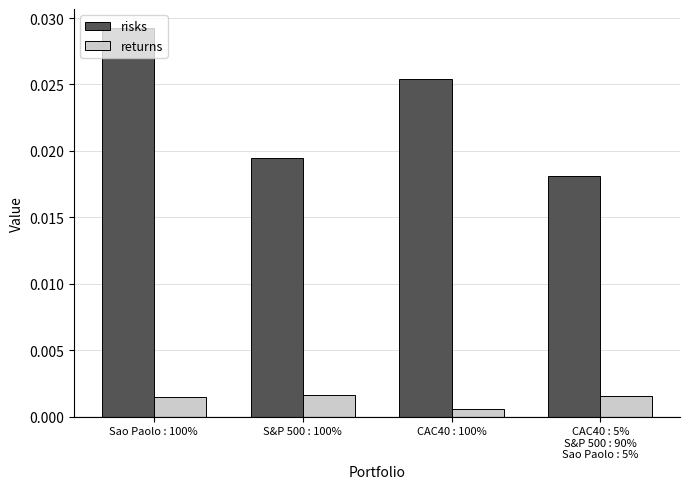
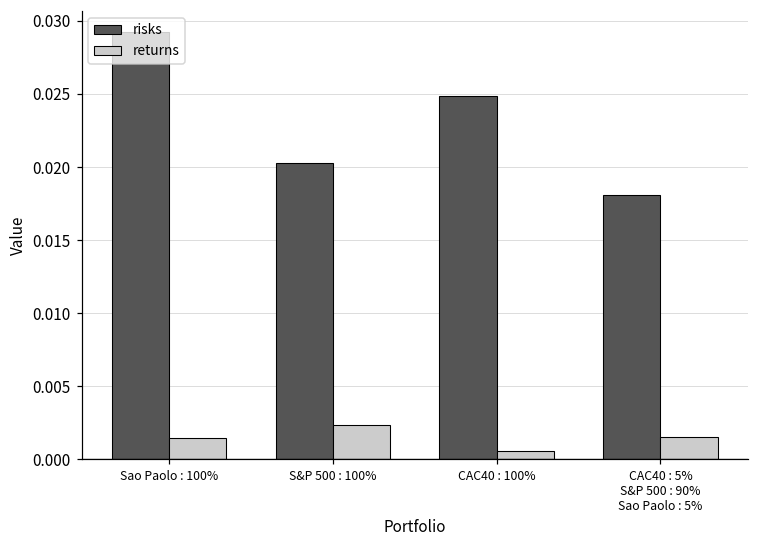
risks, S&P 500 : 100%: 0.0195 -> 0.0202
returns, S&P 500 : 100%: 0.0016 -> 0.0024
risks, CAC40 : 100%: 0.0254 -> 0.0248
